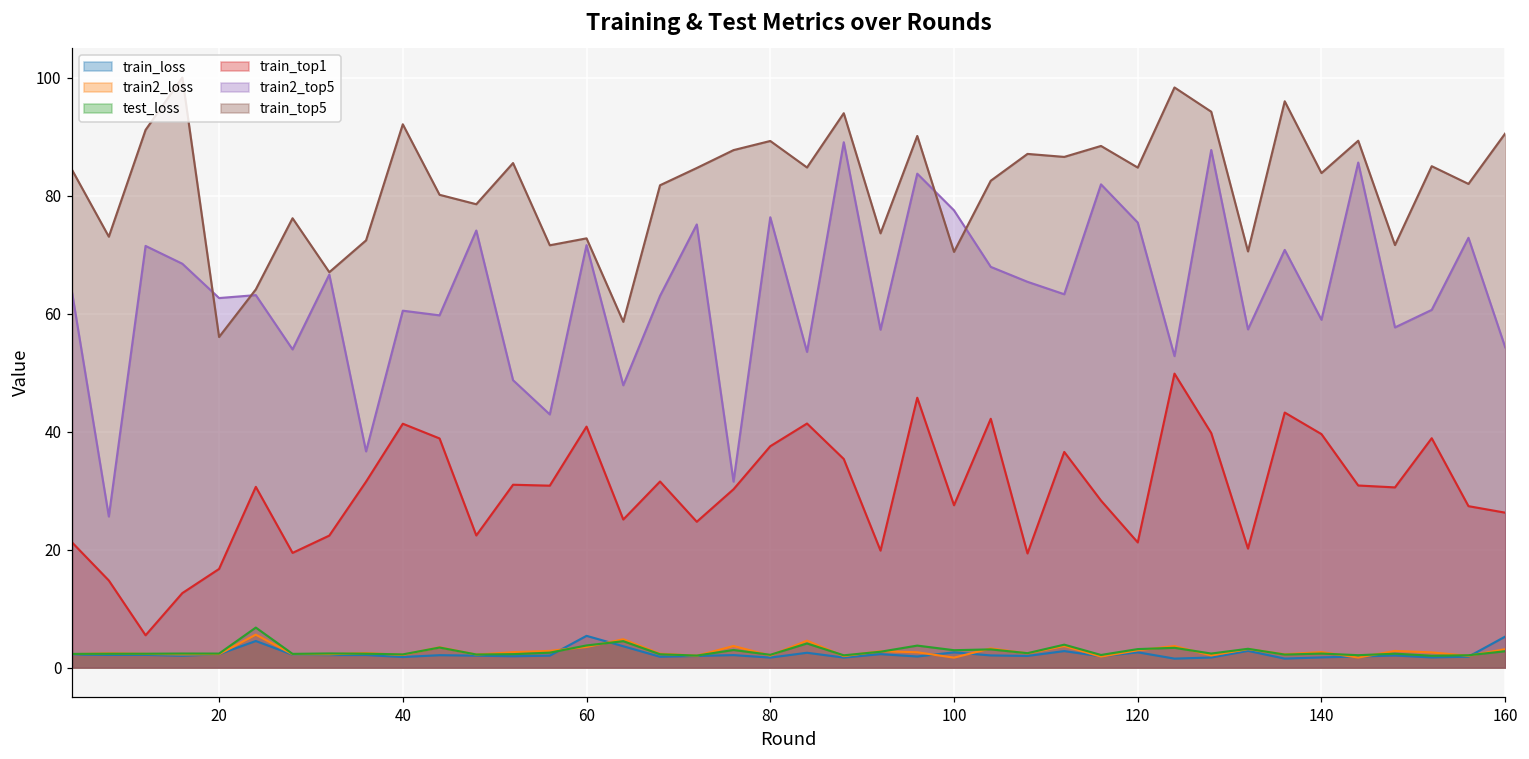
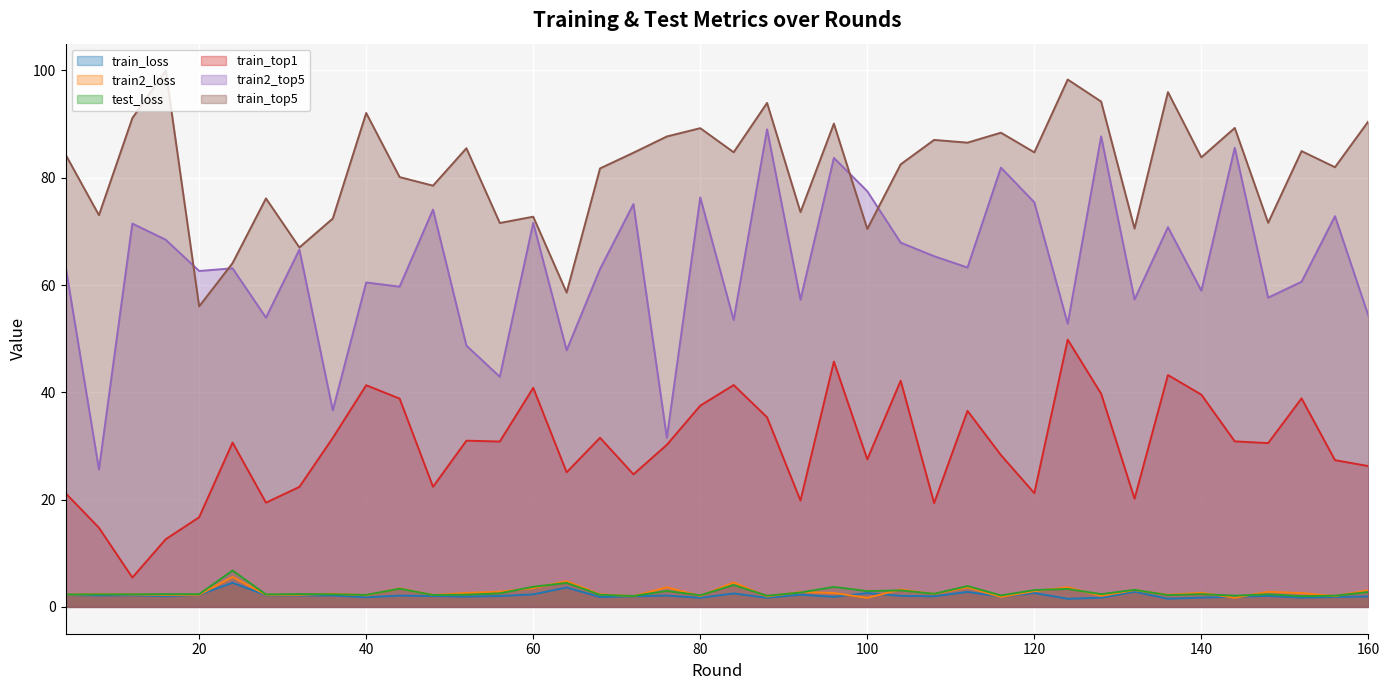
train_loss, 60: 5 -> 2
train_loss, 160: 5 -> 2
